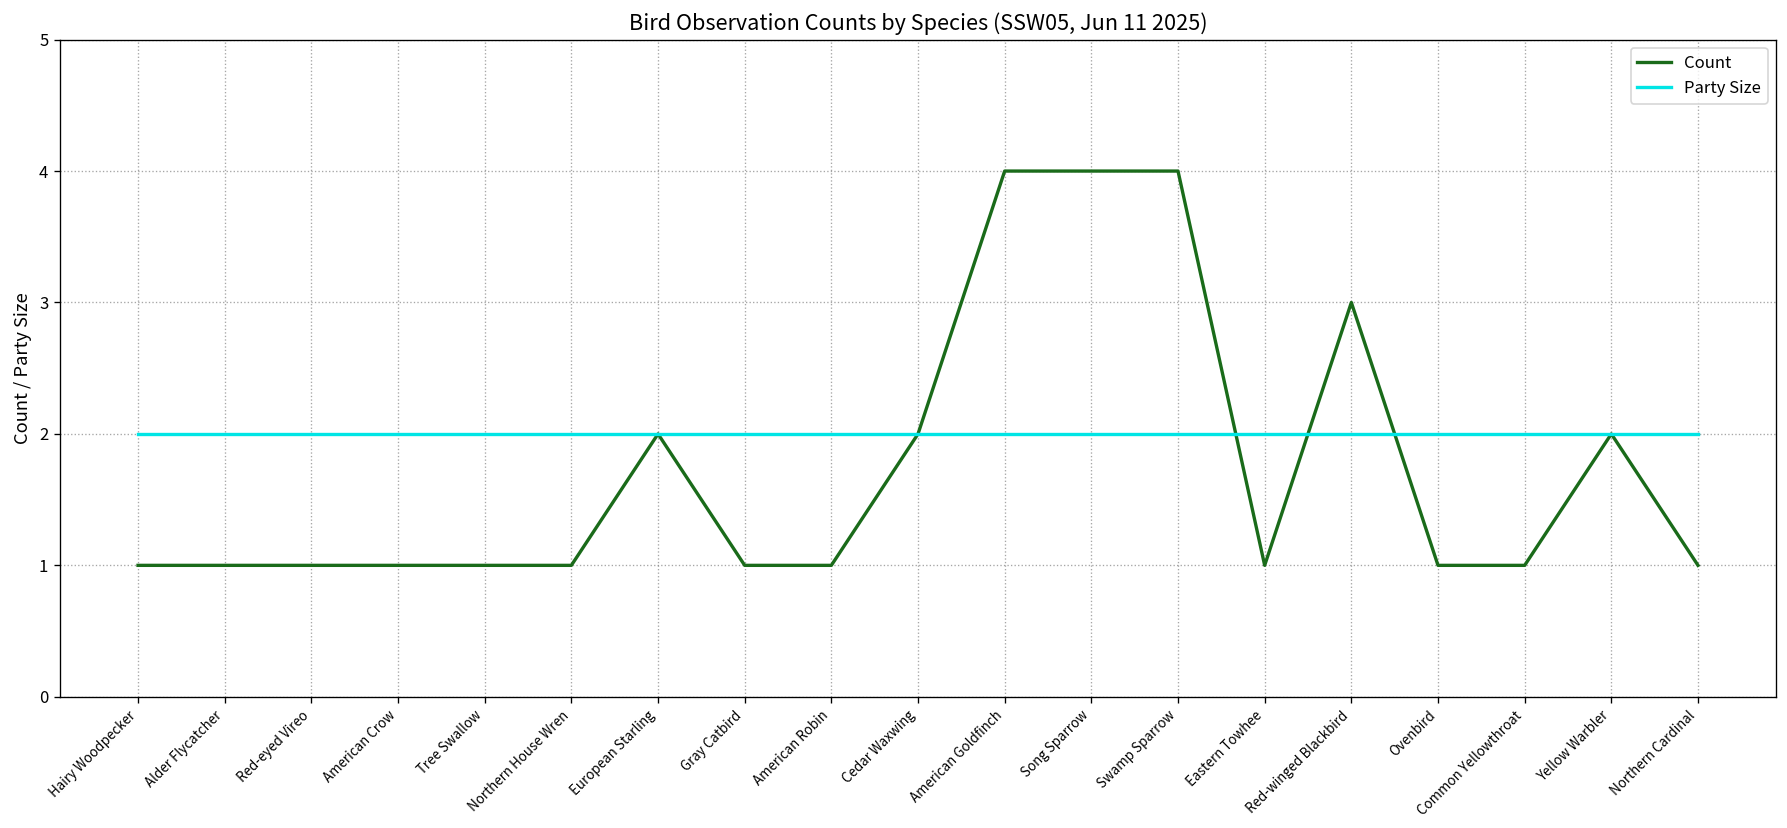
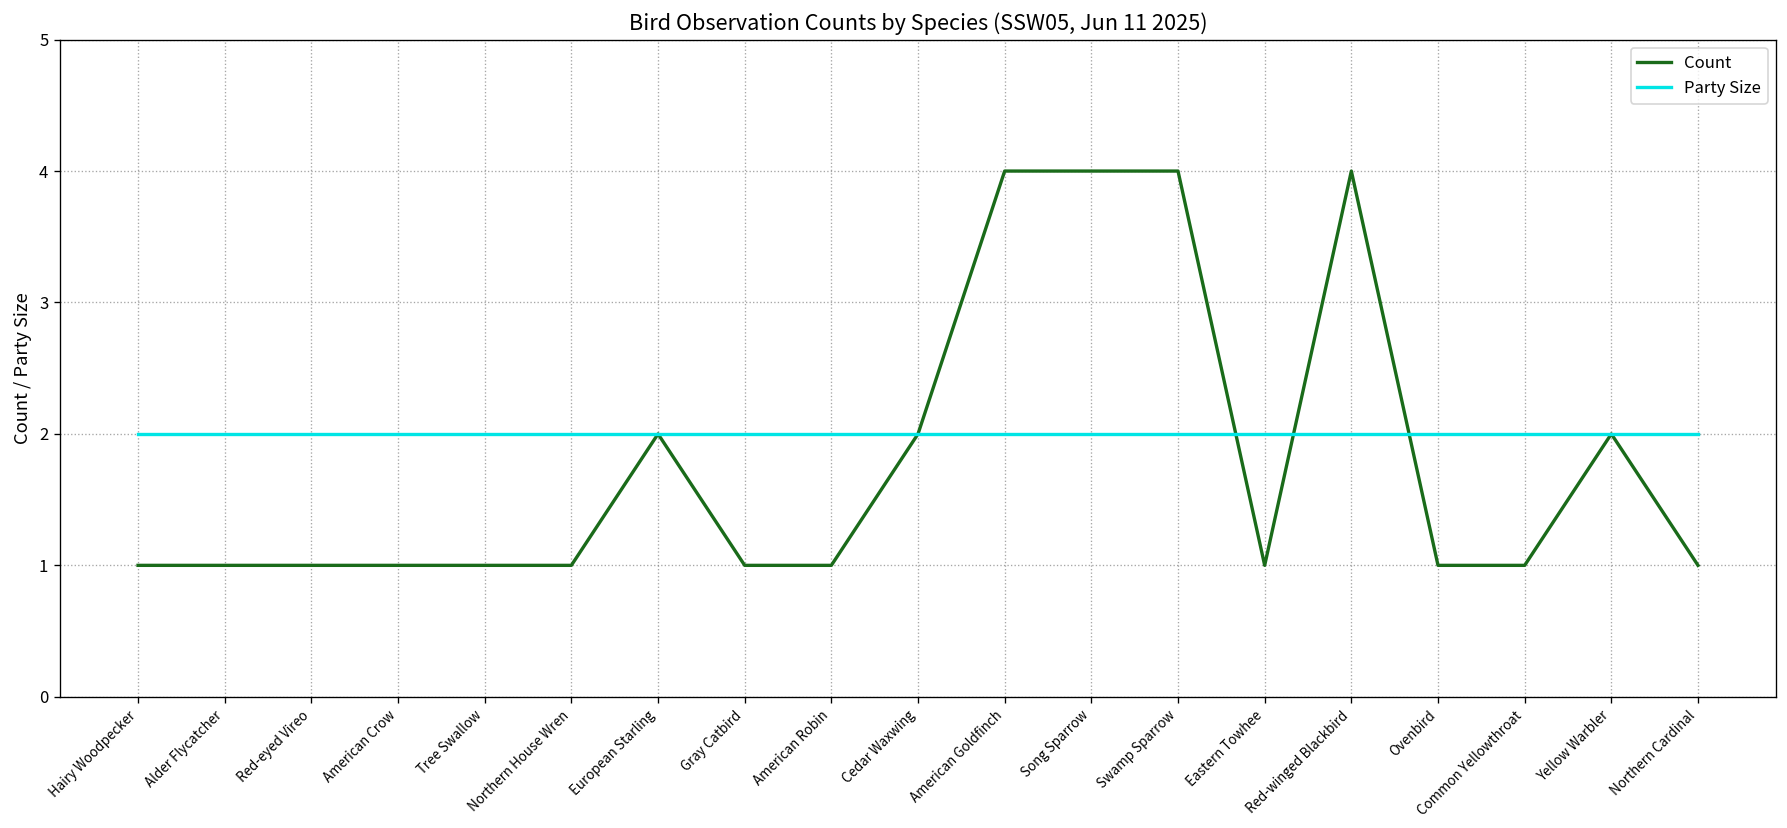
Count, Red-winged Blackbird: 3 -> 4
